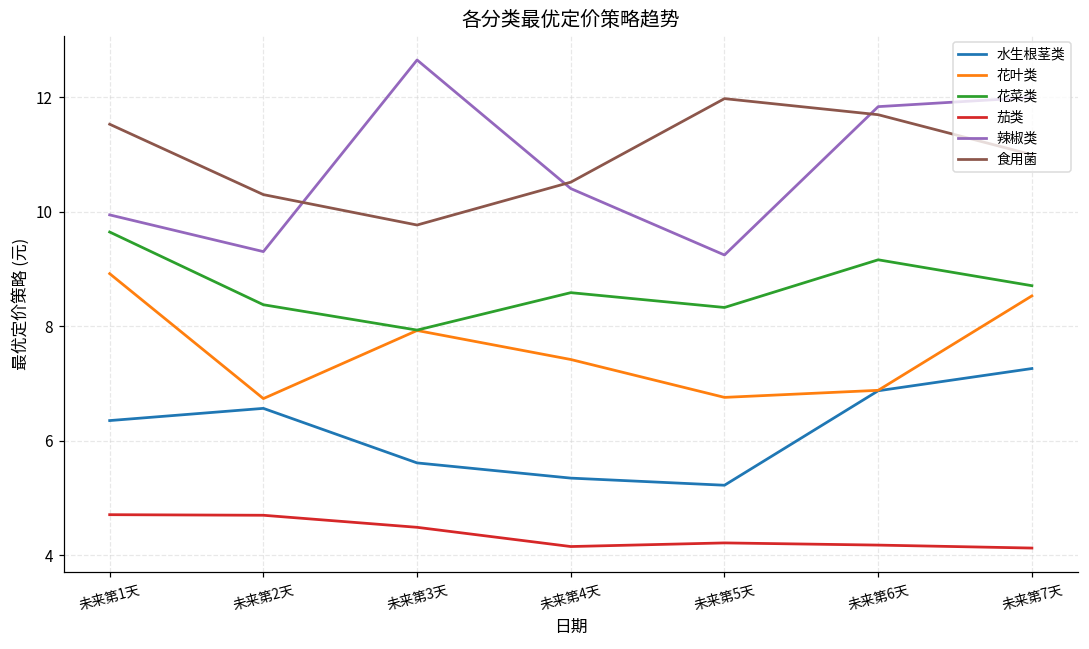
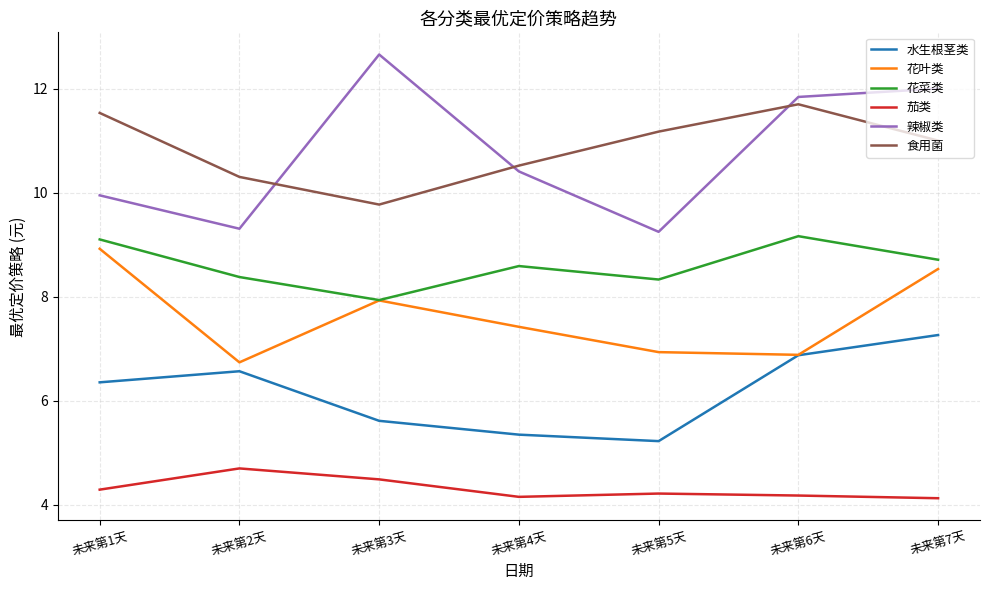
花菜类, 未来第1天: 9.6 -> 9.1
茄类, 未来第1天: 4.7 -> 4.3
花叶类, 未来第5天: 6.8 -> 6.9
食用菌, 未来第5天: 12.0 -> 11.2
